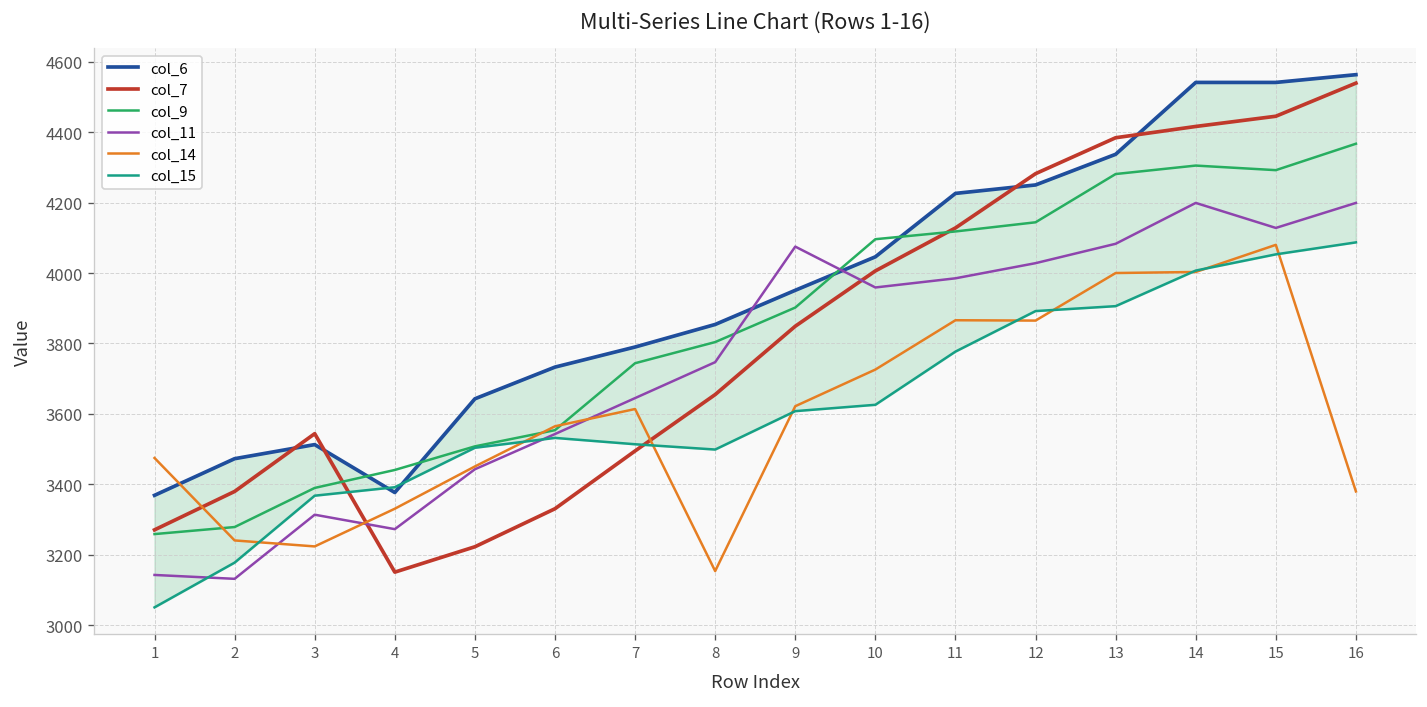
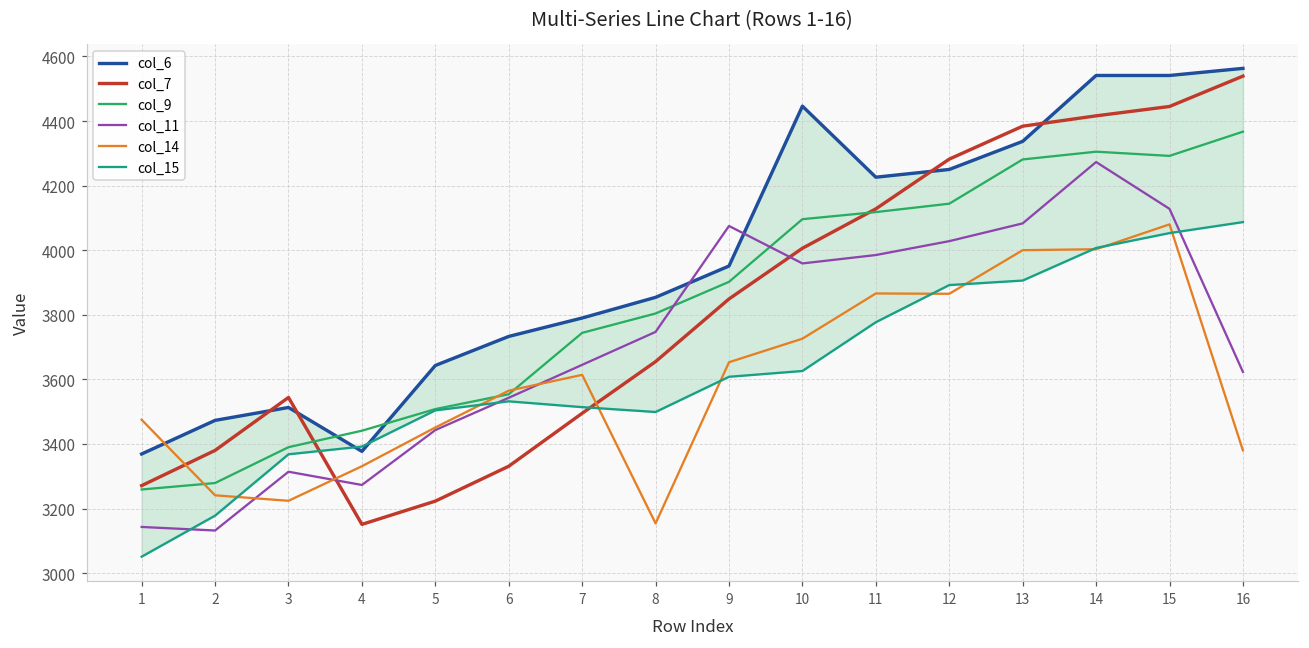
col_14, 9: 3620 -> 3650
col_6, 10: 4050 -> 4450
col_11, 14: 4200 -> 4270
col_11, 16: 4200 -> 3620
